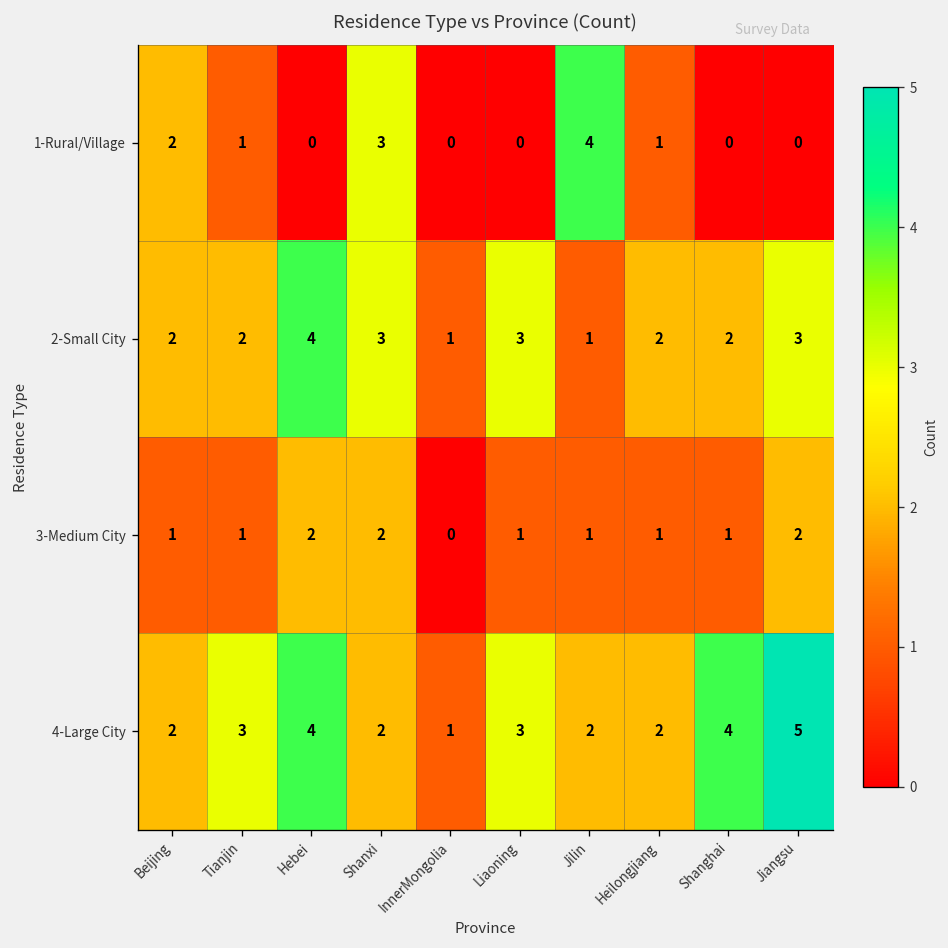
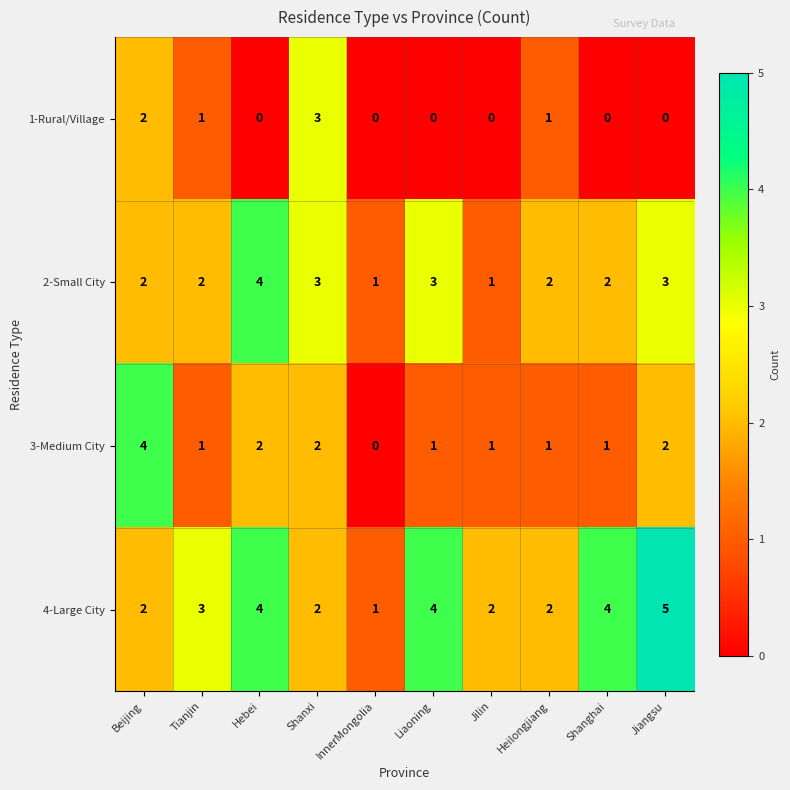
1-Rural/Village, Jilin: 4 -> 0
3-Medium City, Beijing: 1 -> 4
4-Large City, Liaoning: 3 -> 4
